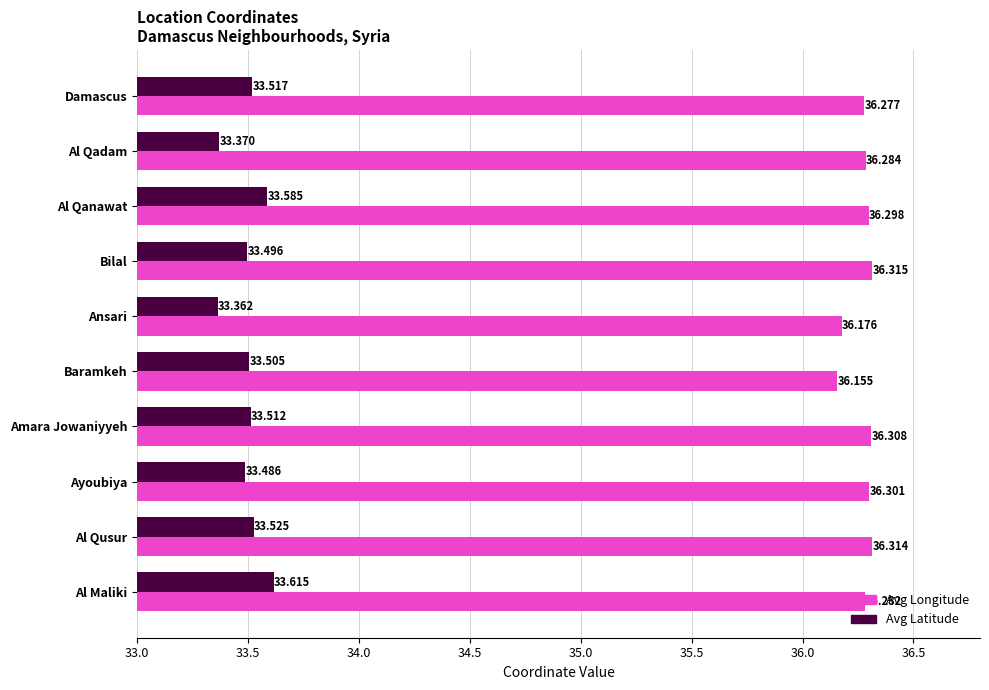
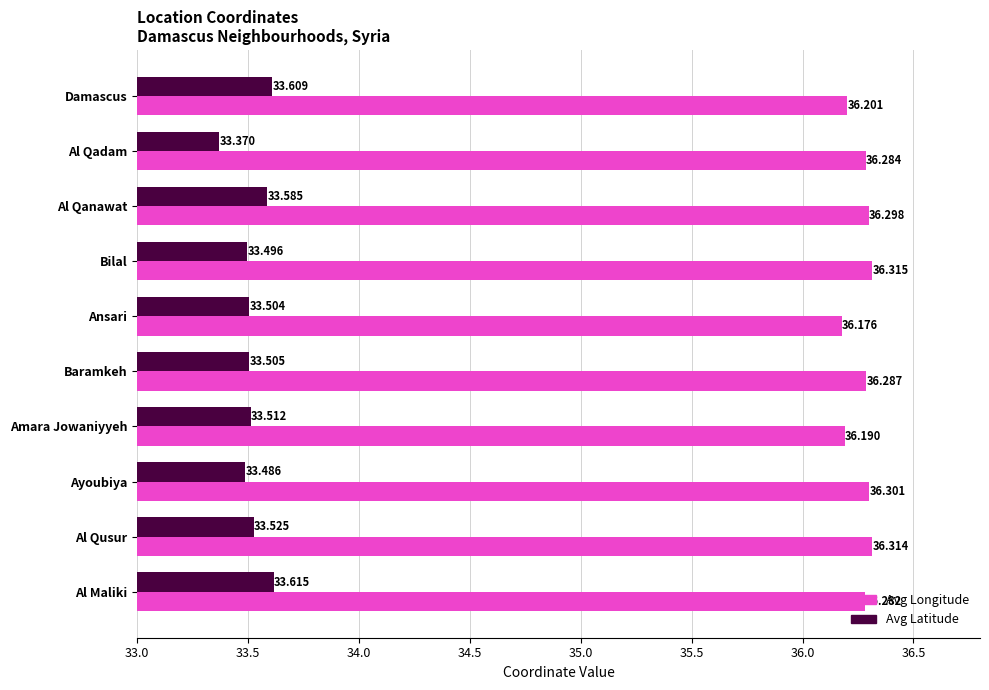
Avg Latitude, Damascus: 33.517 -> 33.609
Avg Longitude, Damascus: 36.277 -> 36.201
Avg Latitude, Ansari: 33.362 -> 33.504
Avg Longitude, Baramkeh: 36.155 -> 36.287
Avg Longitude, Amara Jowaniyyeh: 36.308 -> 36.190
